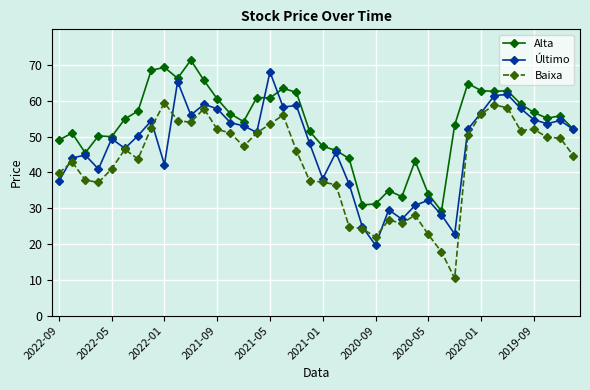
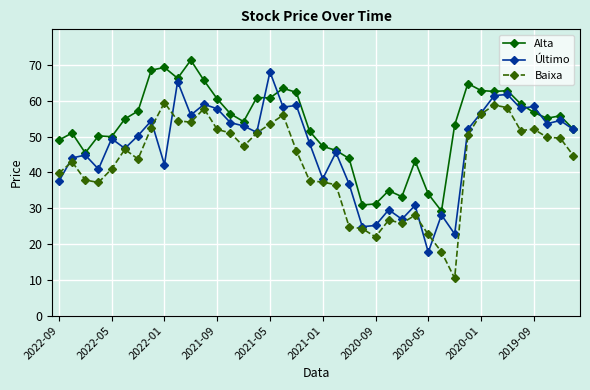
Último, 2020-09: 20 -> 25
Último, 2020-05: 32 -> 18
Último, 2019-09: 55 -> 58
